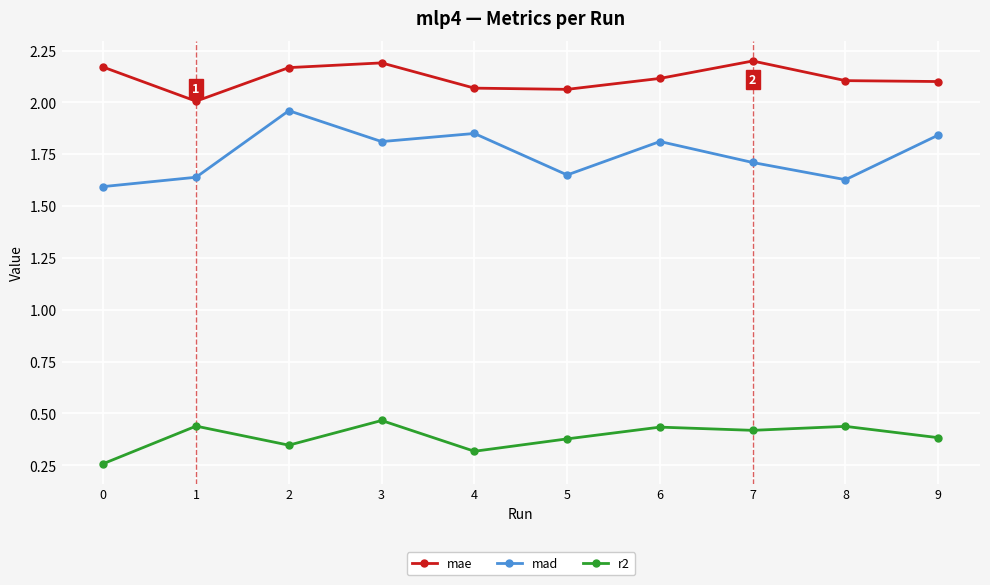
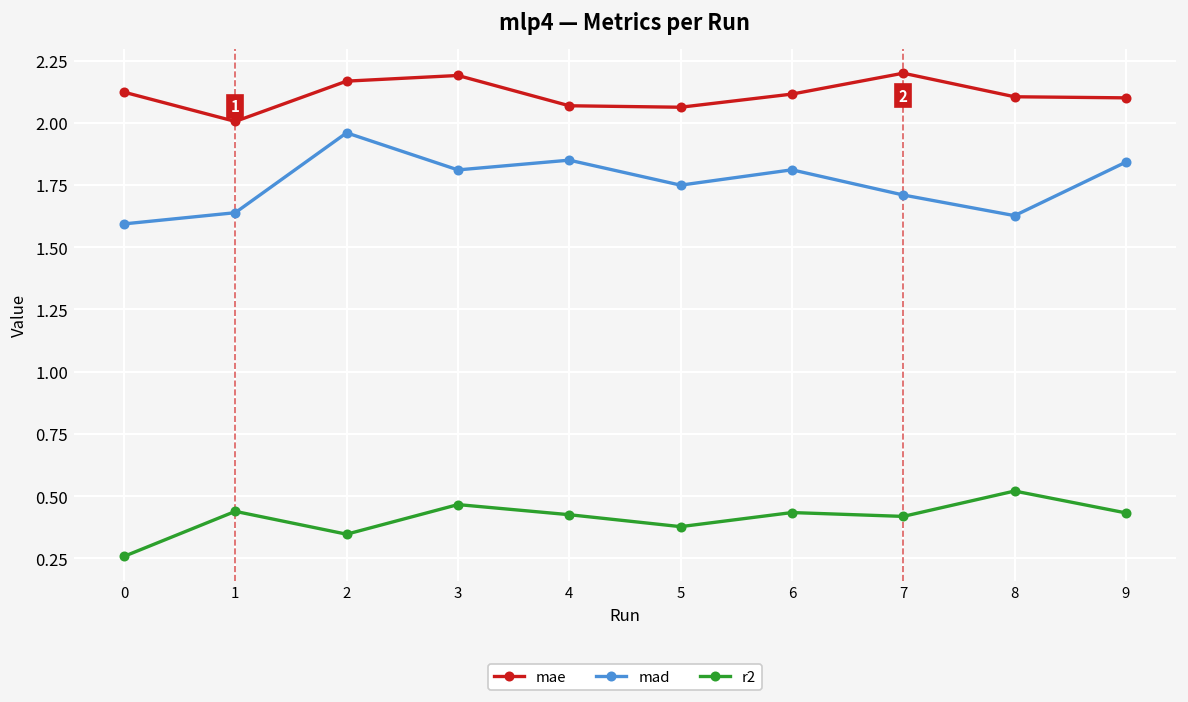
mae, 0: 2.17 -> 2.12
r2, 4: 0.32 -> 0.42
mad, 5: 1.65 -> 1.75
r2, 8: 0.44 -> 0.52
r2, 9: 0.38 -> 0.43
